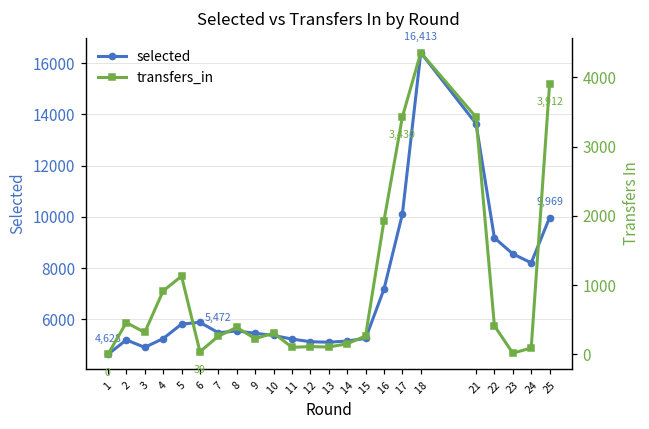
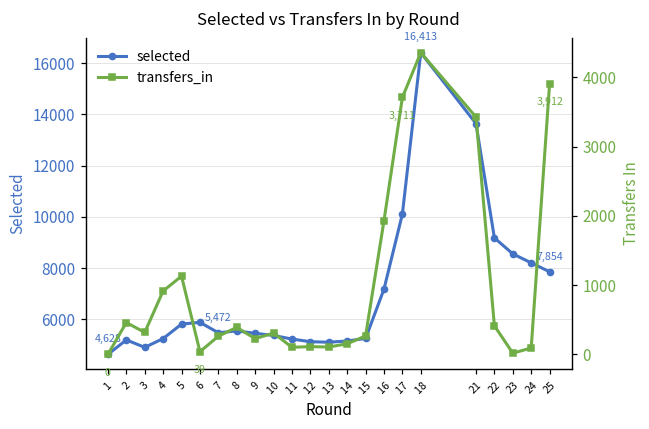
selected, 25: 9,969 -> 7,854
transfers_in, 17: 3,430 -> 3,711
